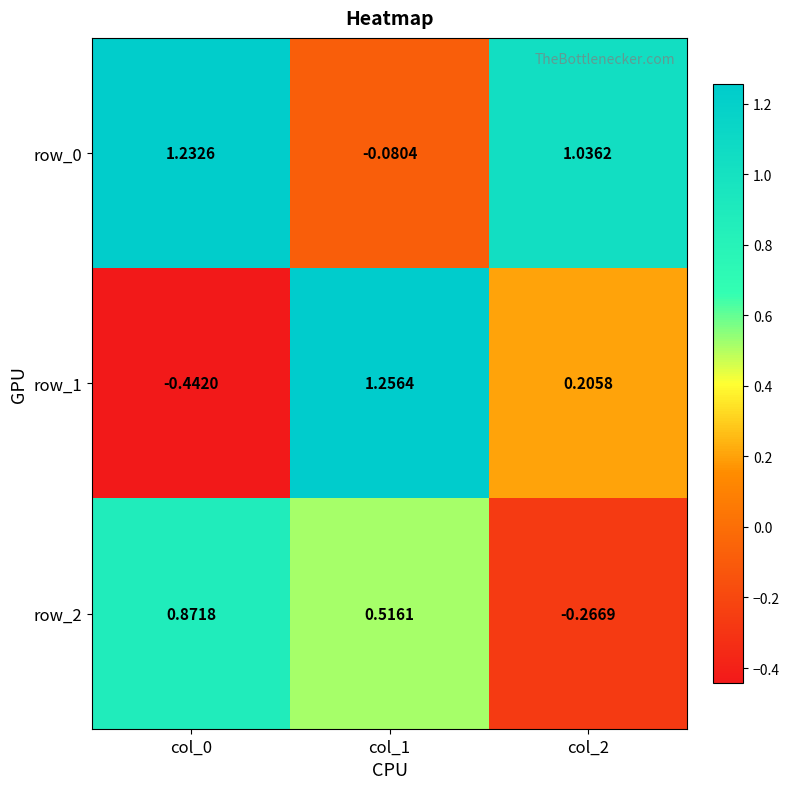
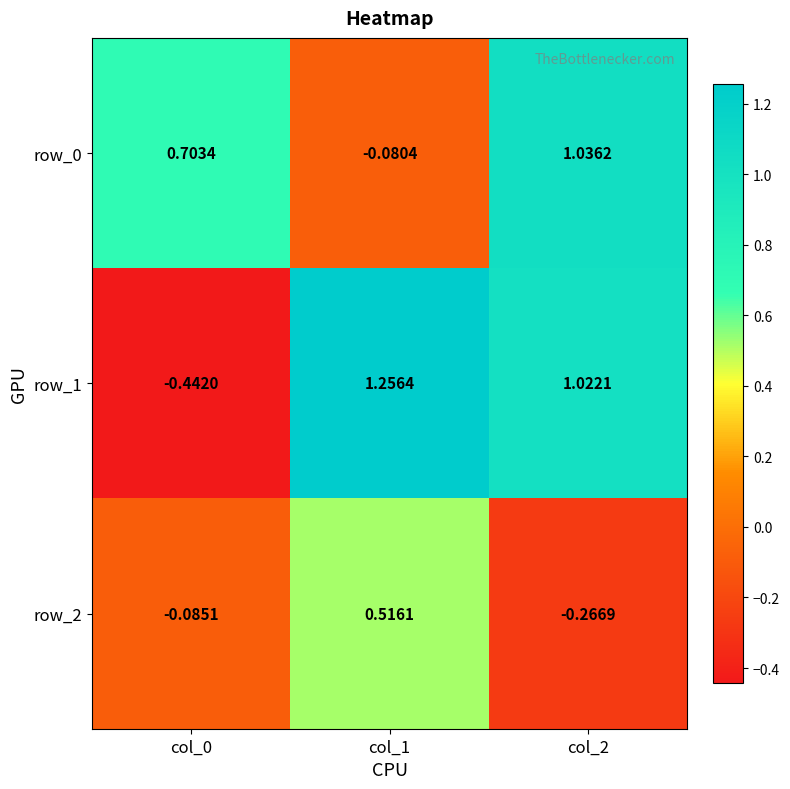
row_0, col_0: 1.2326 -> 0.7034
row_1, col_2: 0.2058 -> 1.0221
row_2, col_0: 0.8718 -> -0.0851
